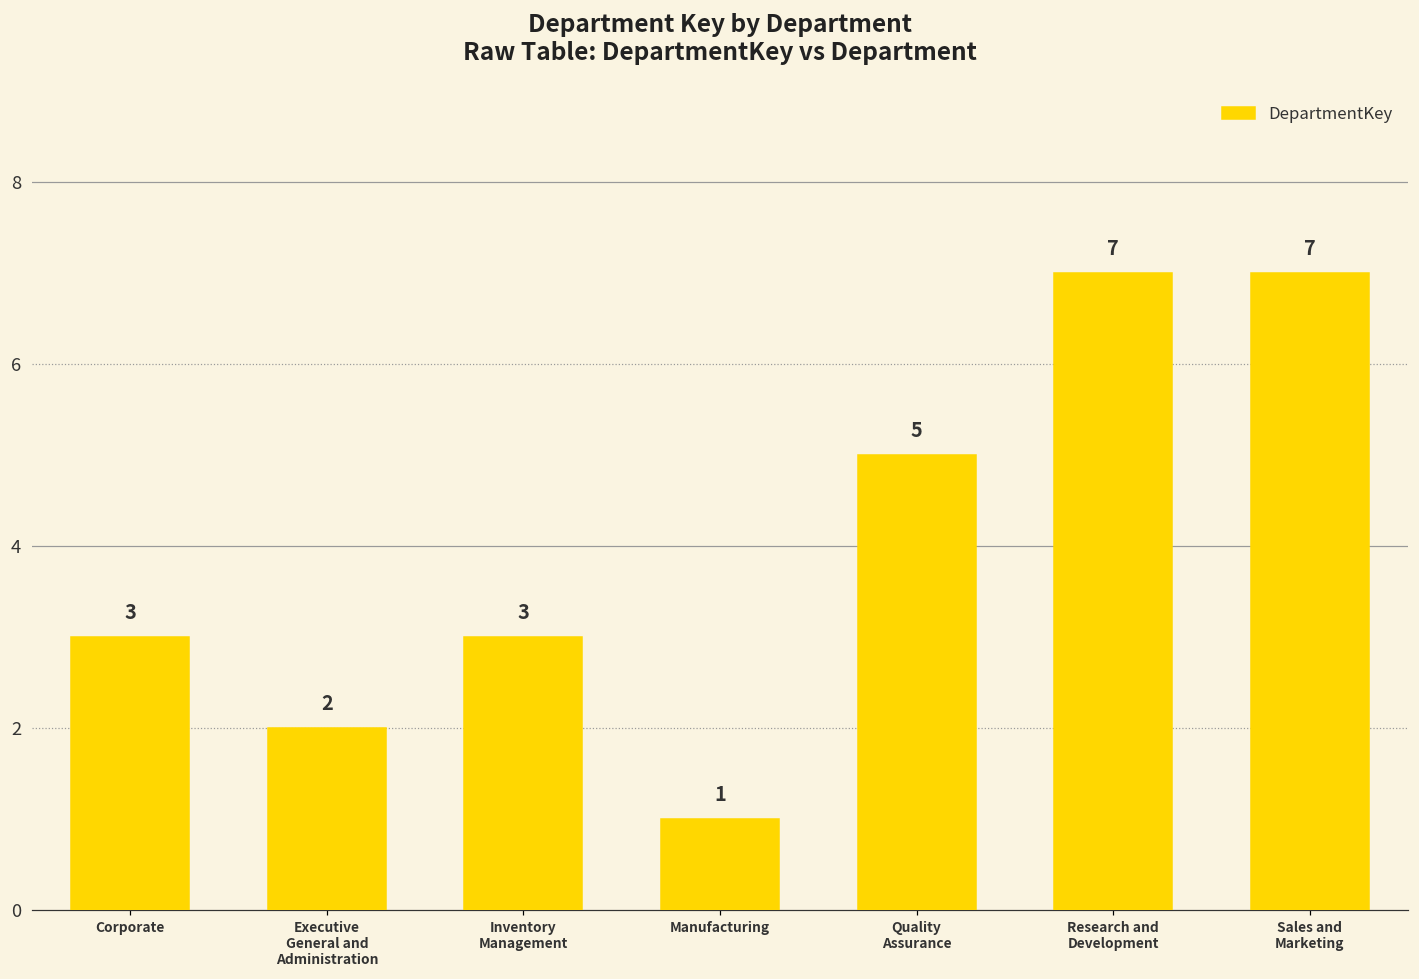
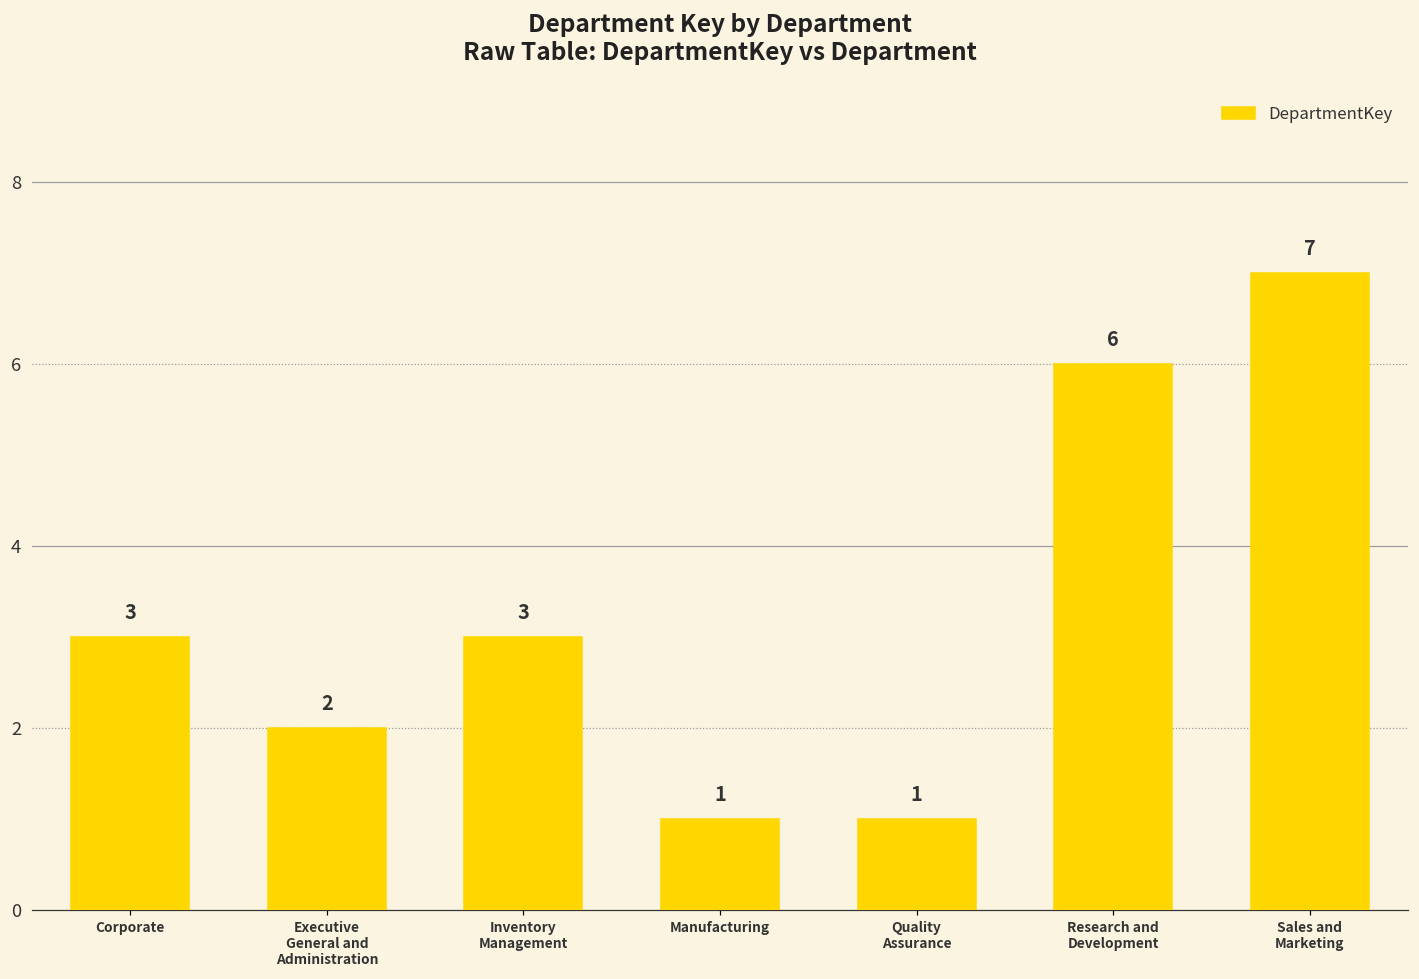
Quality Assurance: 5 -> 1
Research and Development: 7 -> 6
